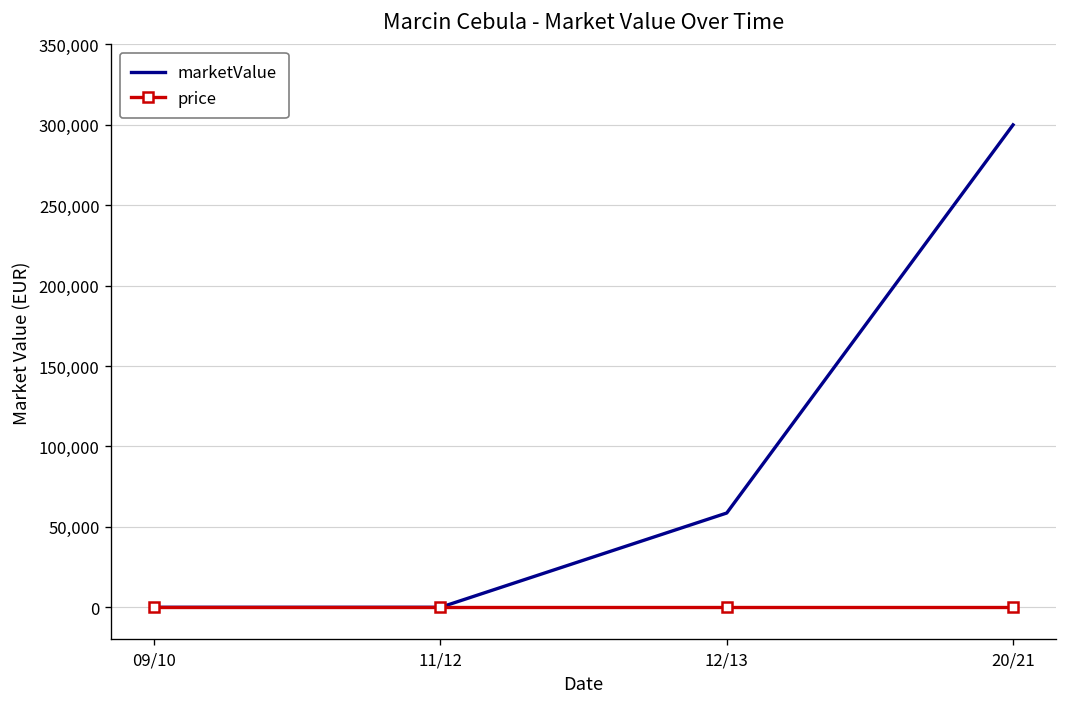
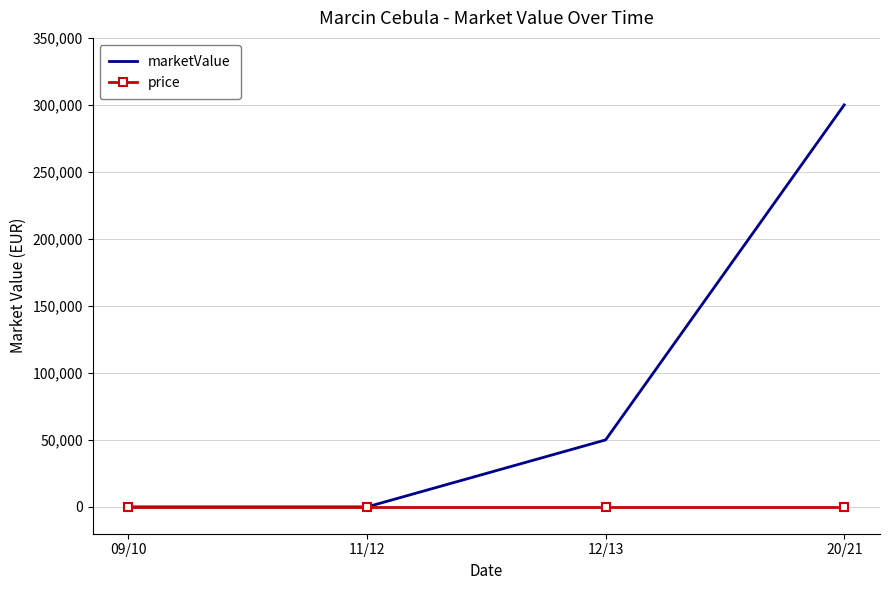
marketValue, 12/13: 59,000 -> 50,000
